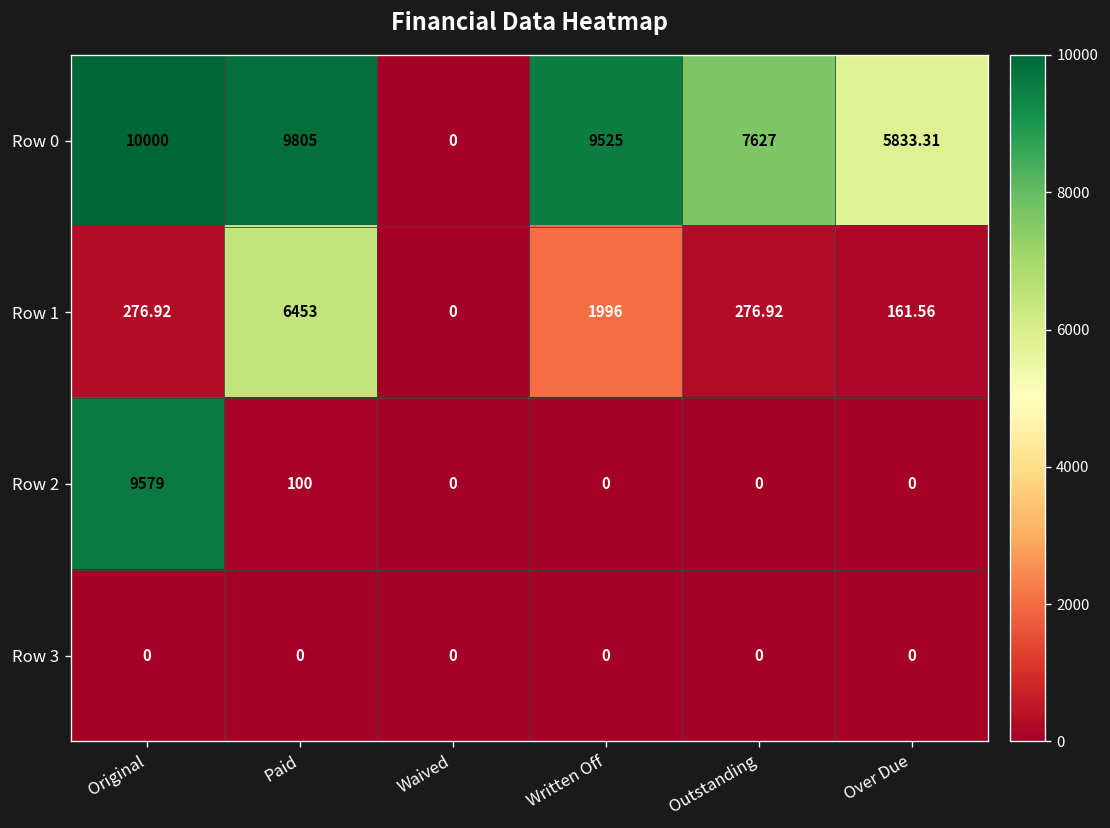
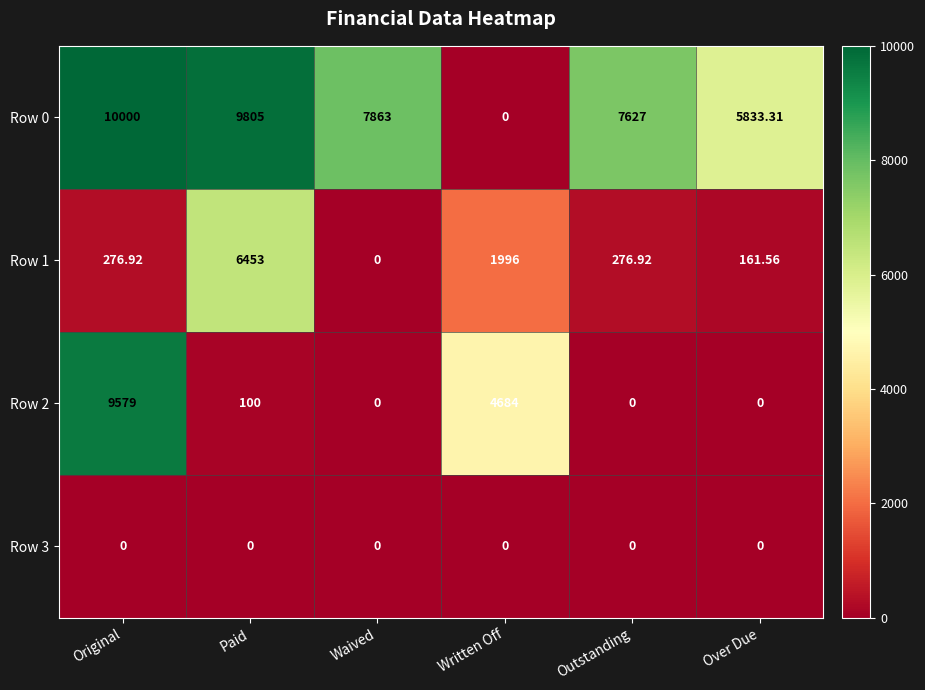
Row 0, Waived: 0 -> 7863
Row 0, Written Off: 9525 -> 0
Row 2, Written Off: 0 -> 4684
